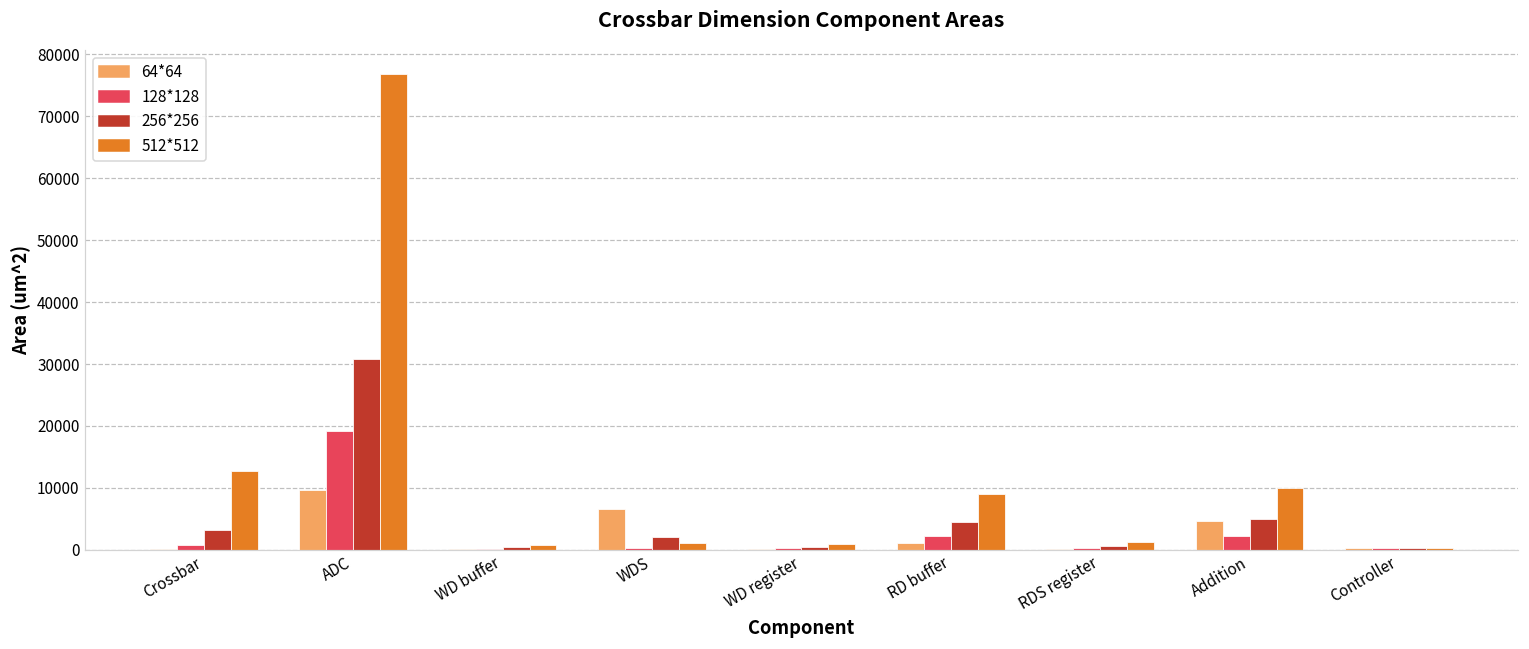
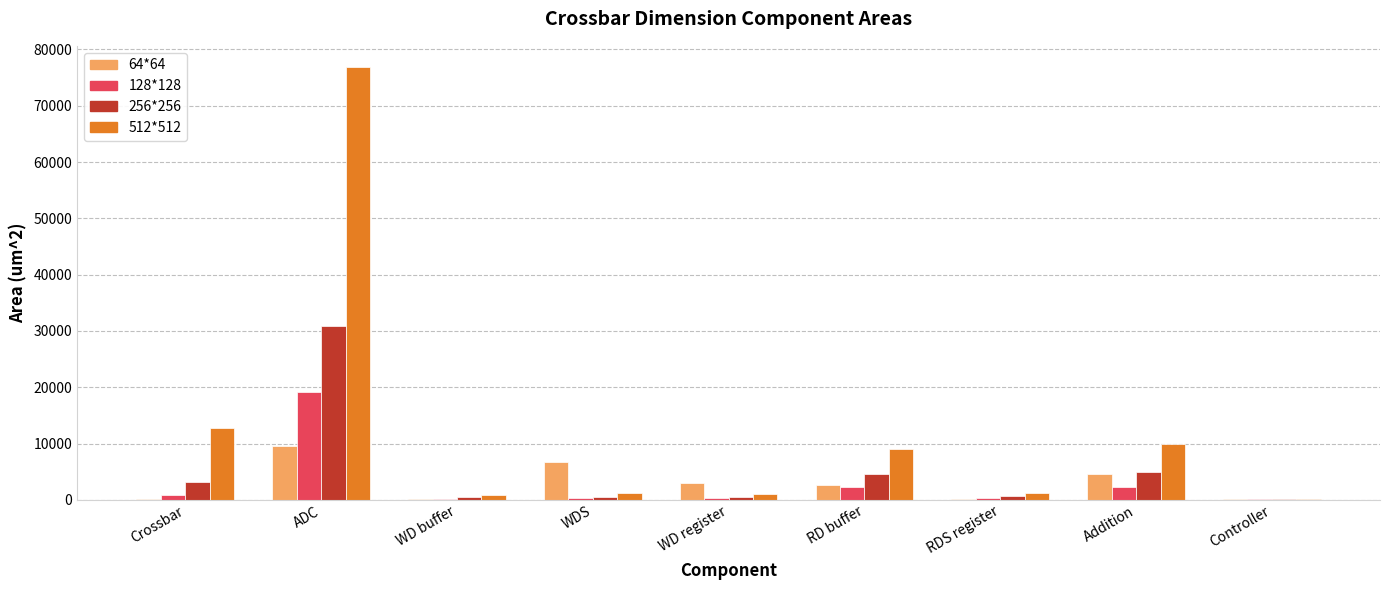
256*256, WDS: 2000 -> 1000
64*64, WD register: 0 -> 3000
64*64, RD buffer: 1000 -> 3000
